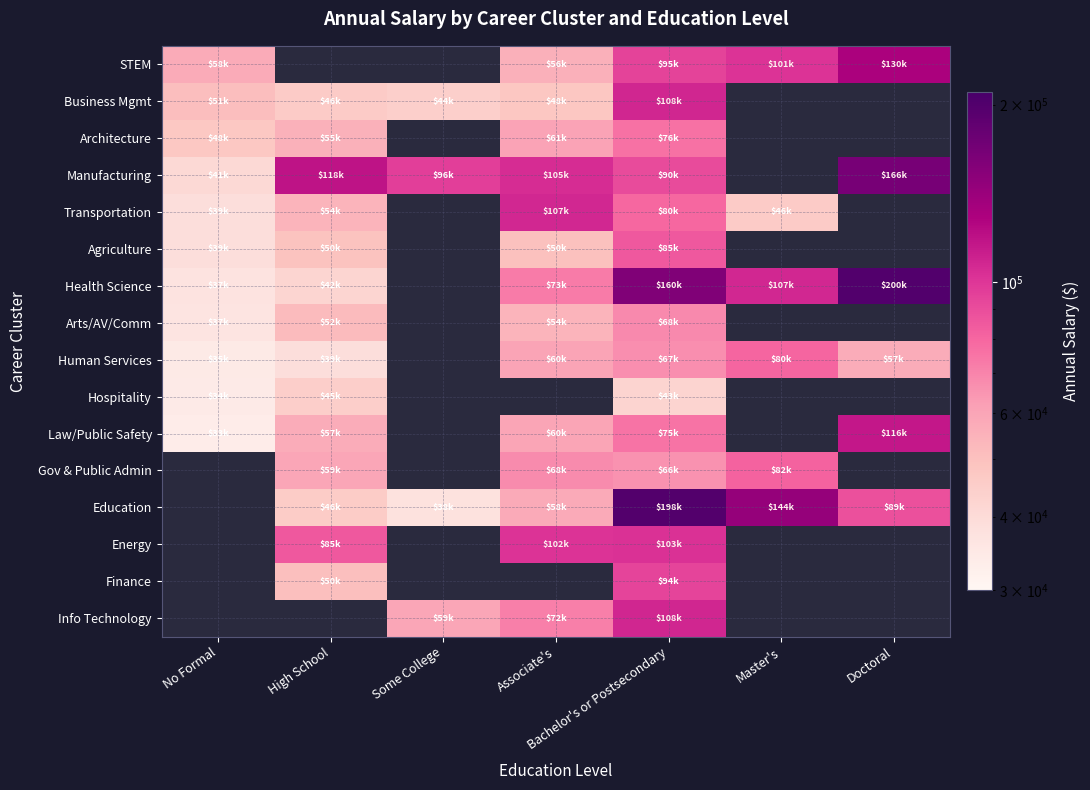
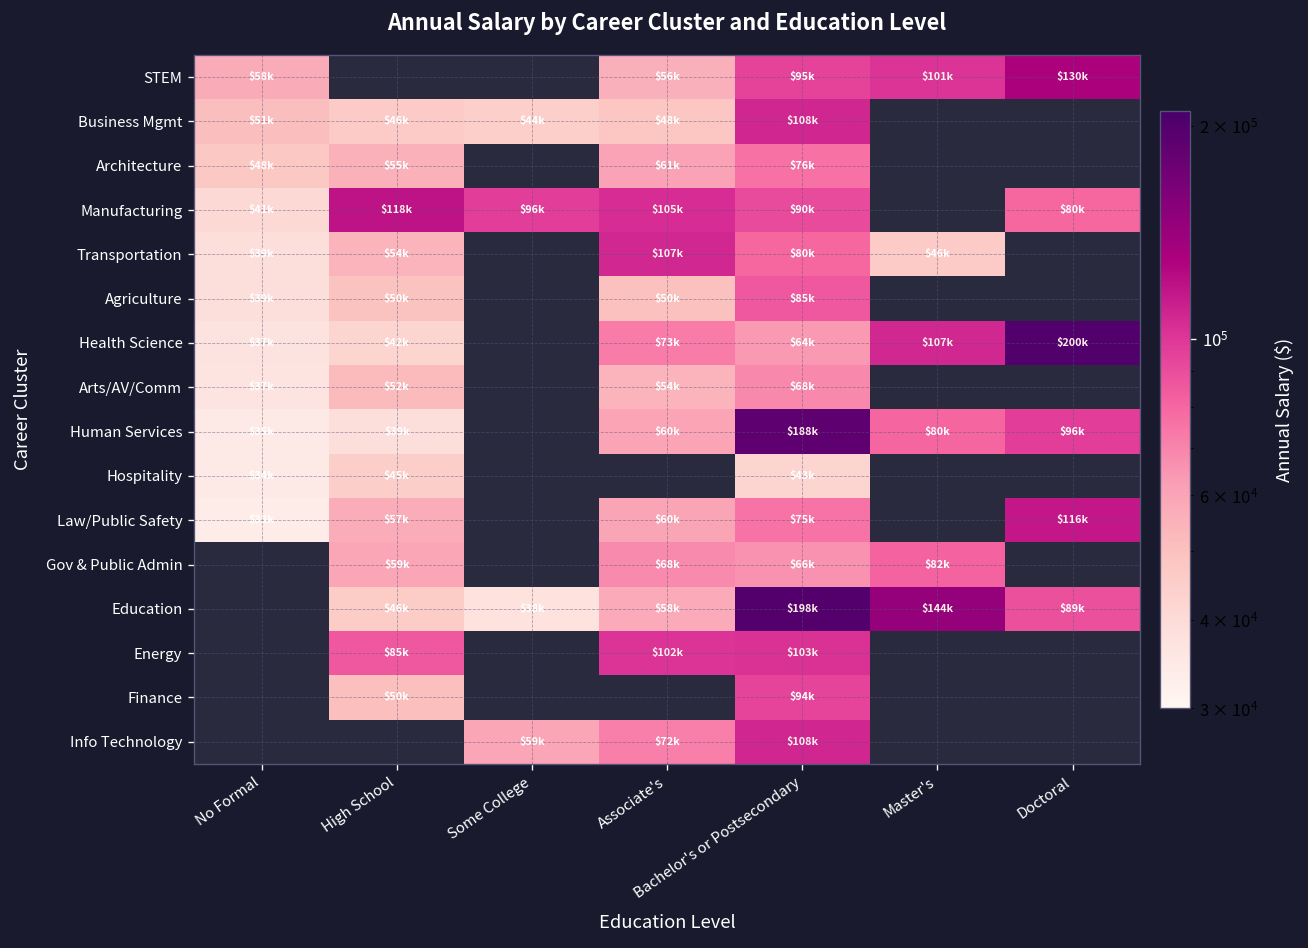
Manufacturing, Doctoral: $166k -> $80k
Health Science, Bachelor's or Postsecondary: $160k -> $64k
Human Services, Bachelor's or Postsecondary: $67k -> $188k
Human Services, Doctoral: $57k -> $96k
